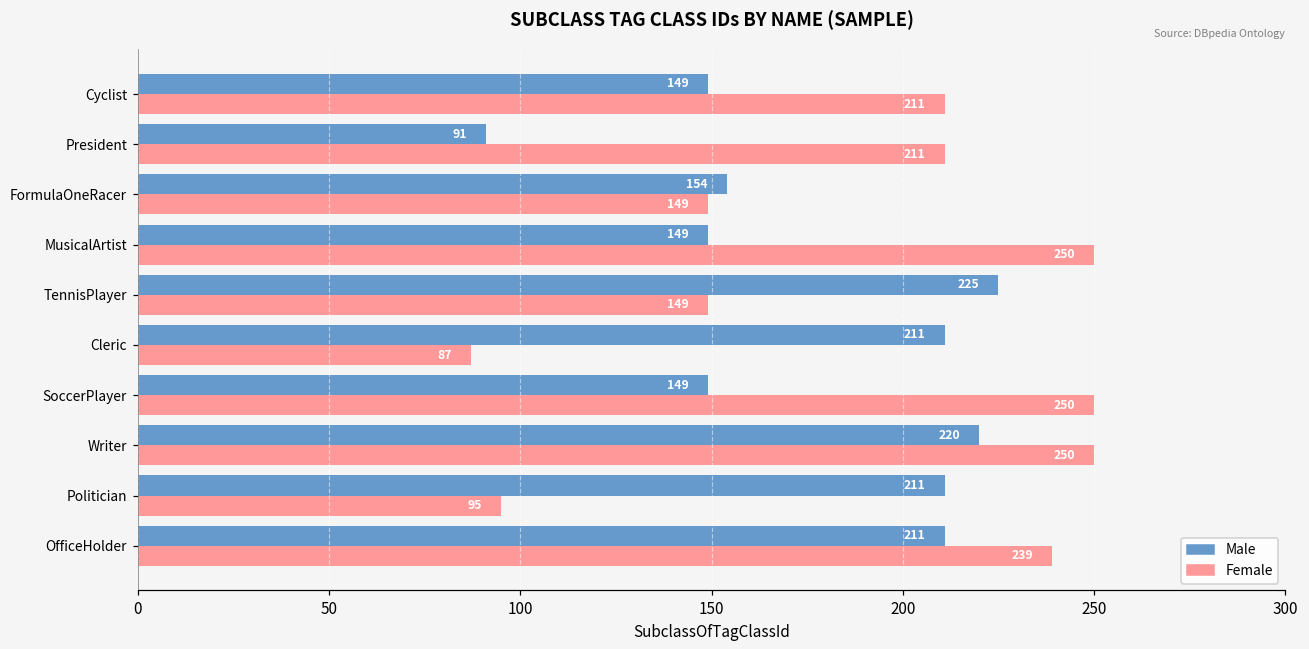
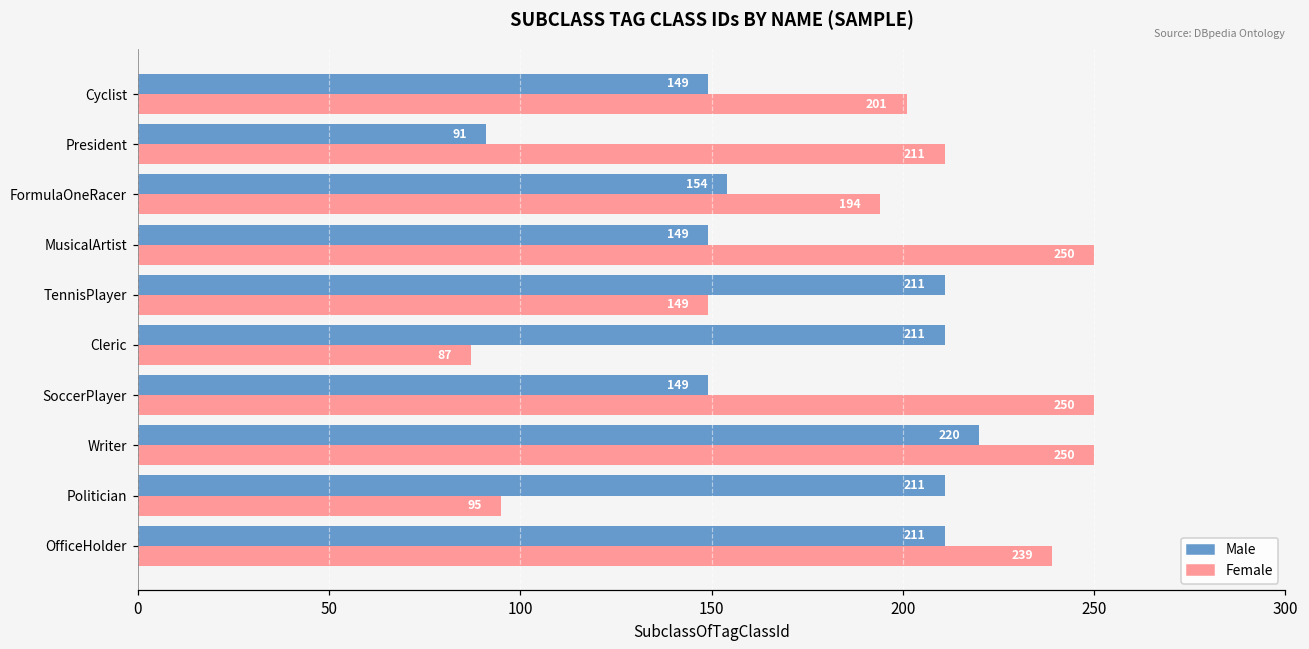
Female, Cyclist: 211 -> 201
Female, FormulaOneRacer: 149 -> 194
Male, TennisPlayer: 225 -> 211
